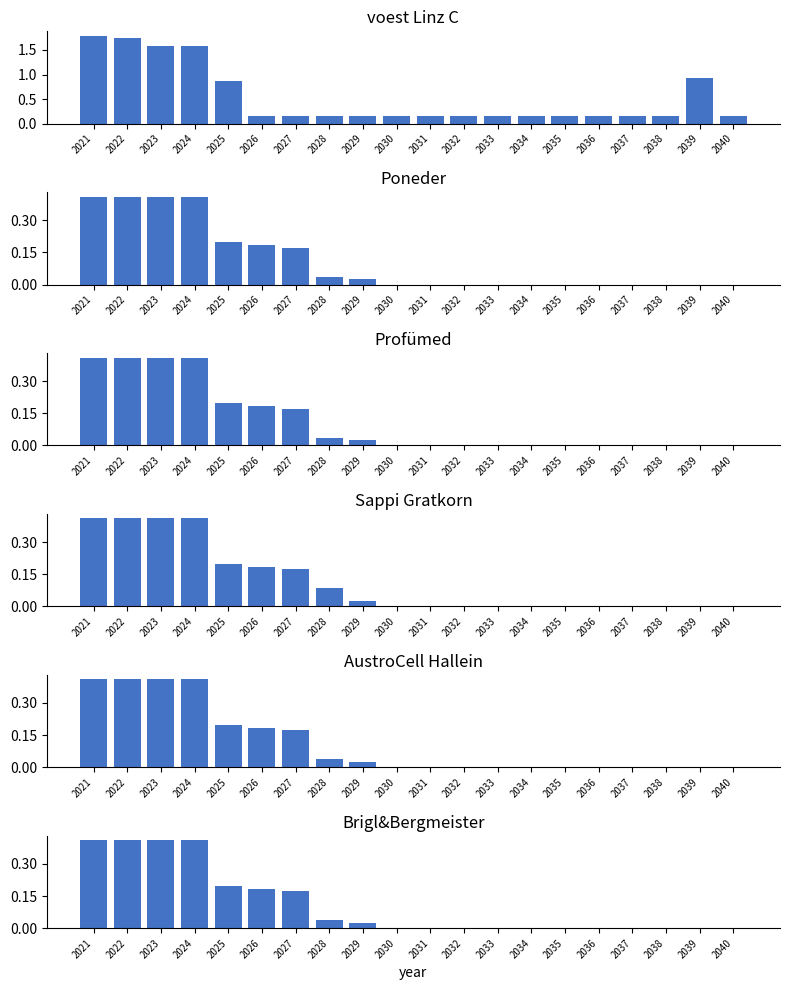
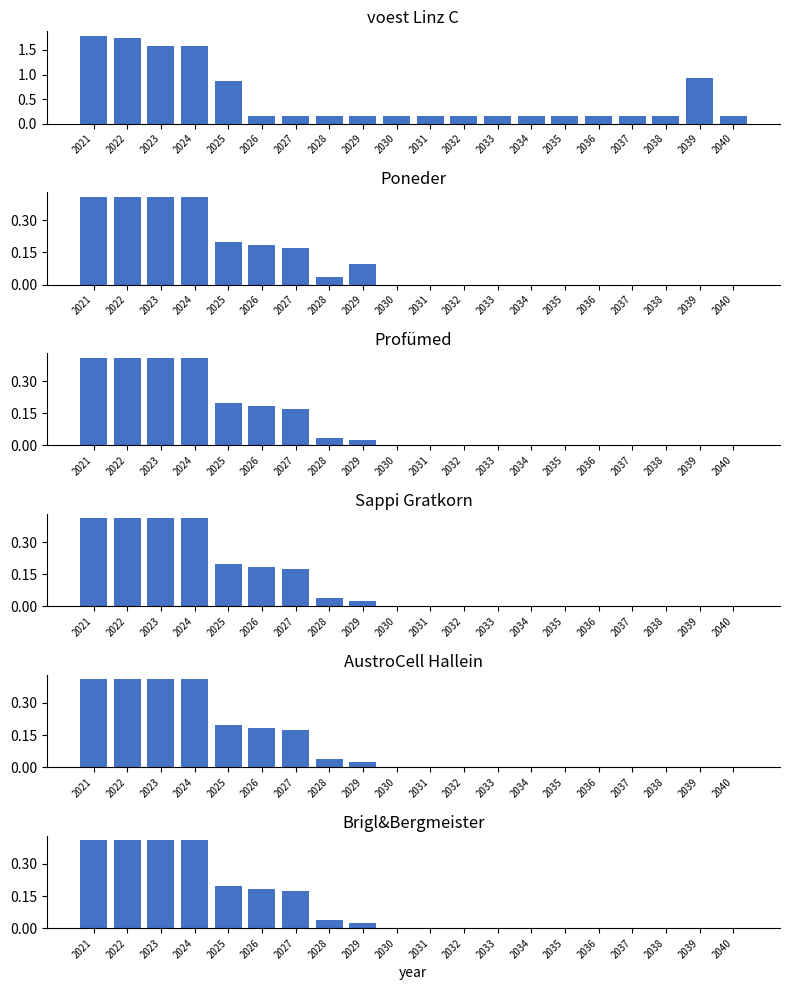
Poneder, 2029: 0.02 -> 0.10
Sappi Gratkorn, 2028: 0.09 -> 0.04
